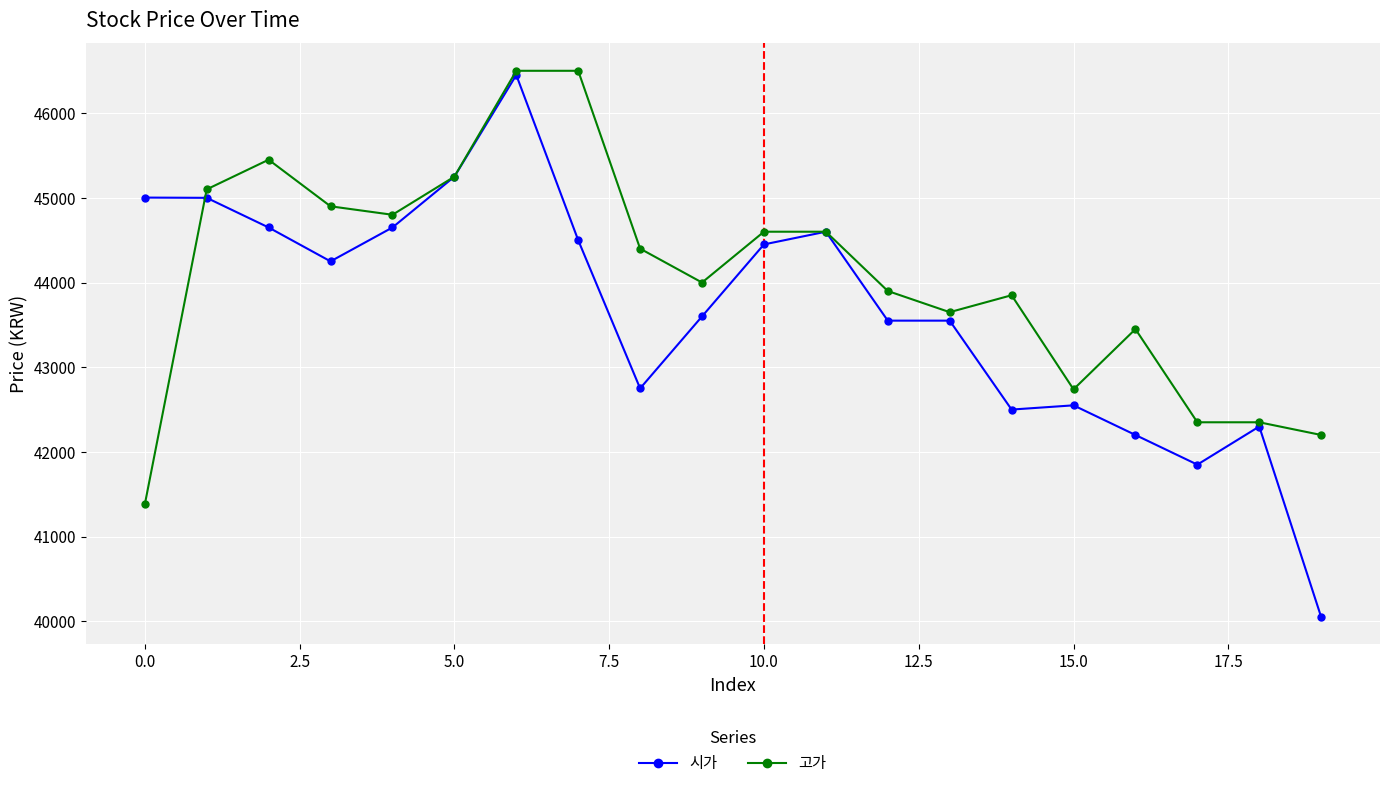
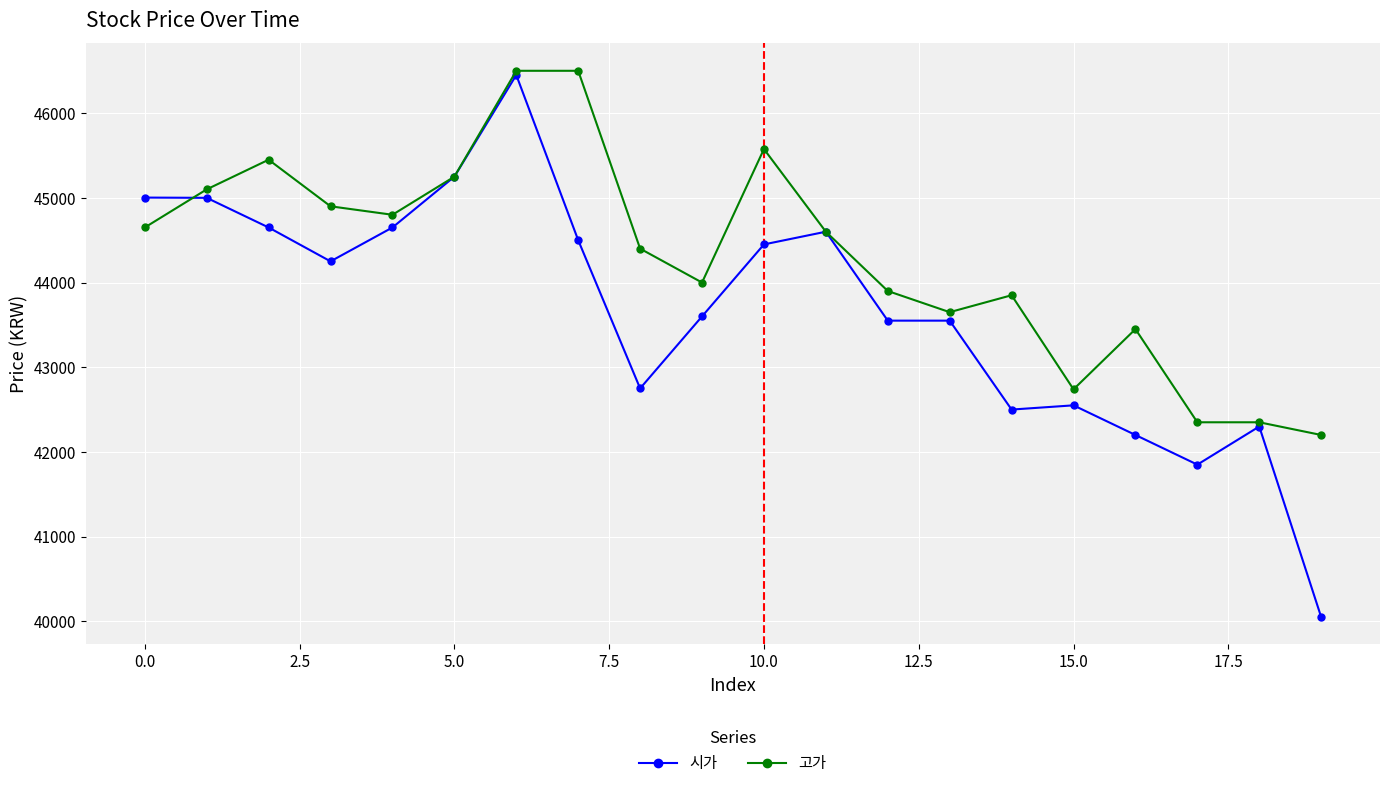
고가, 0.0: 41400 -> 44700
고가, 10.0: 44600 -> 45600
